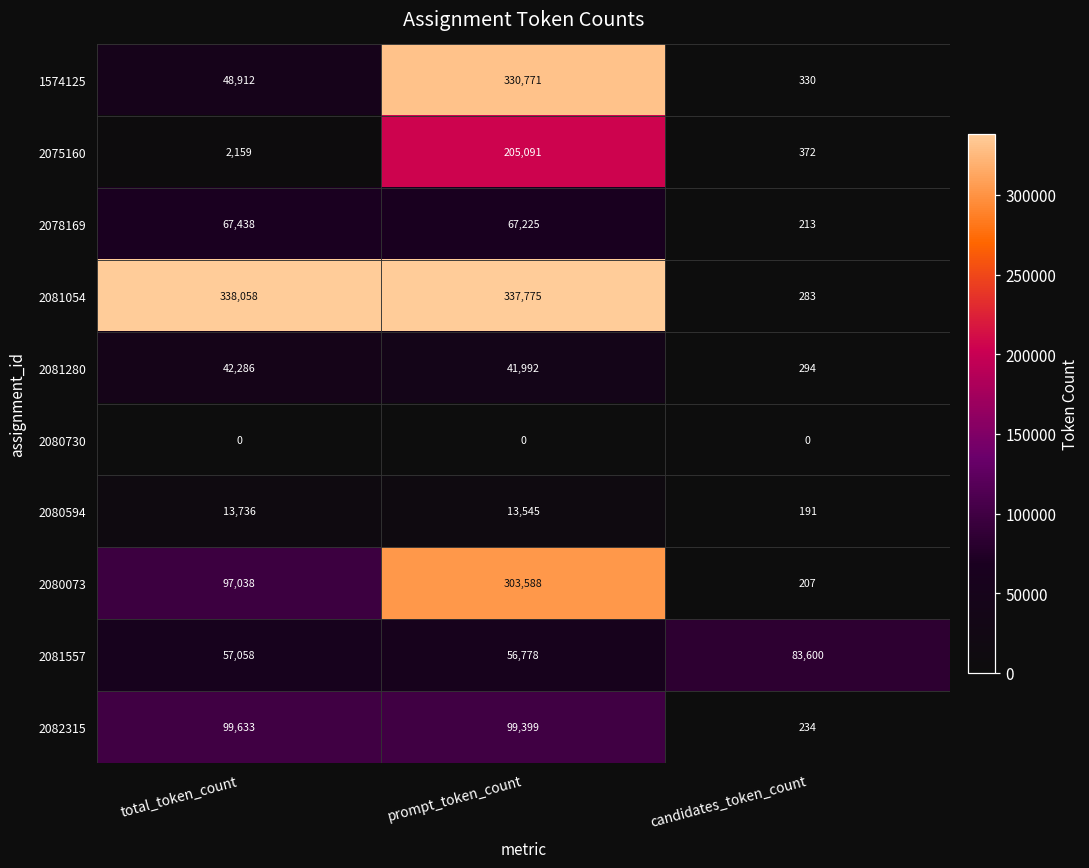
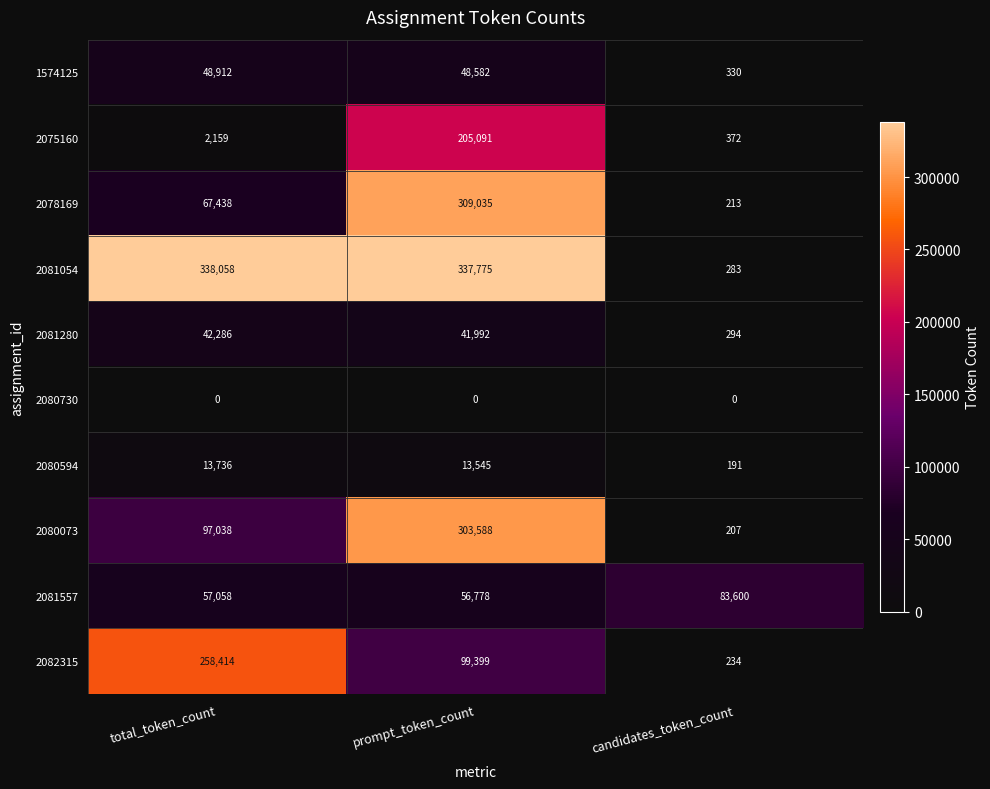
1574125, prompt_token_count: 330,771 -> 48,582
2078169, prompt_token_count: 67,225 -> 309,035
2082315, total_token_count: 99,633 -> 258,414
